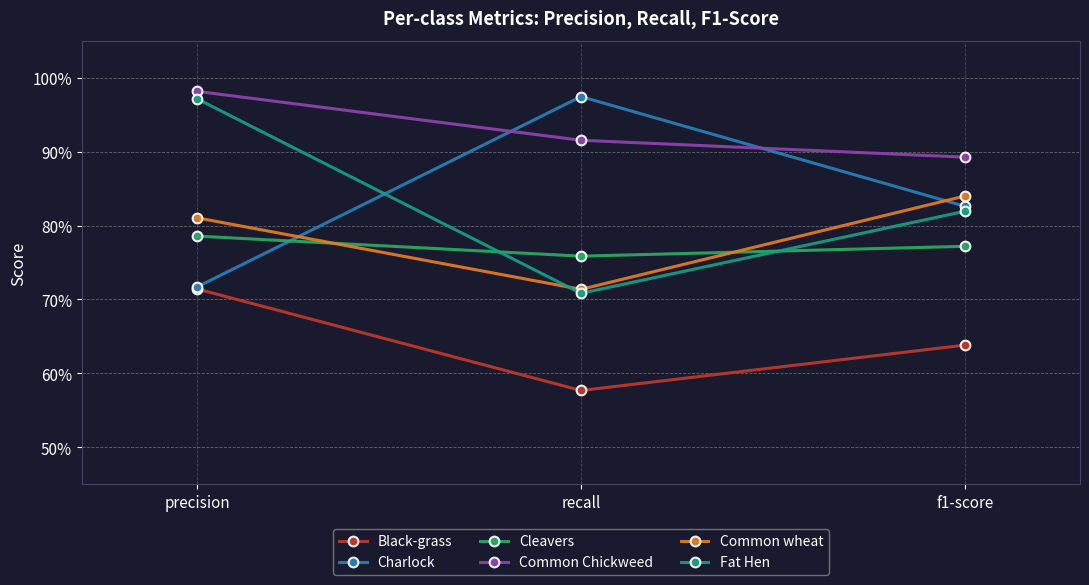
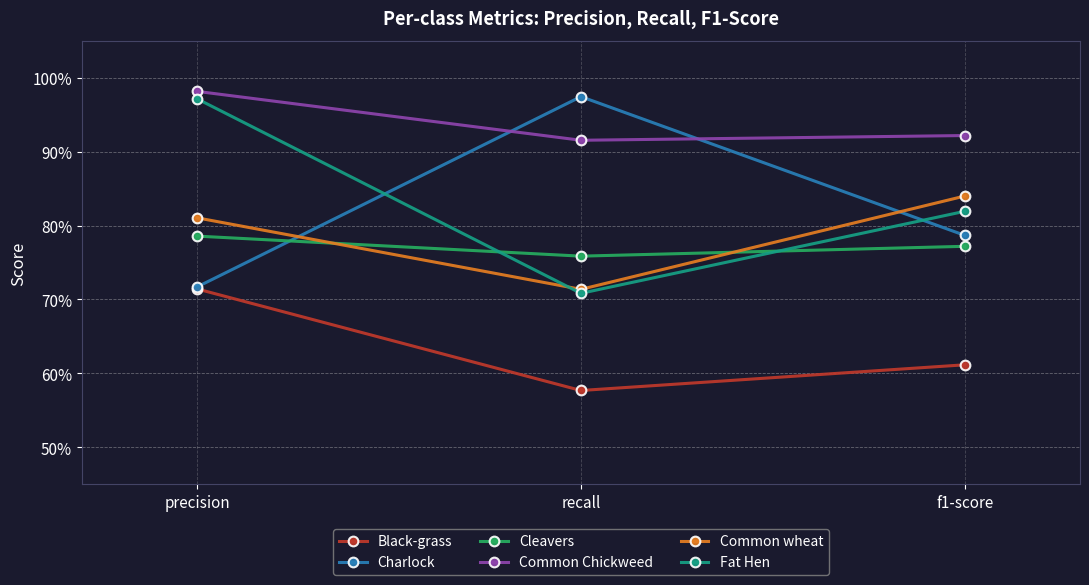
Black-grass, f1-score: 64% -> 61%
Charlock, f1-score: 83% -> 79%
Common Chickweed, f1-score: 89% -> 92%
